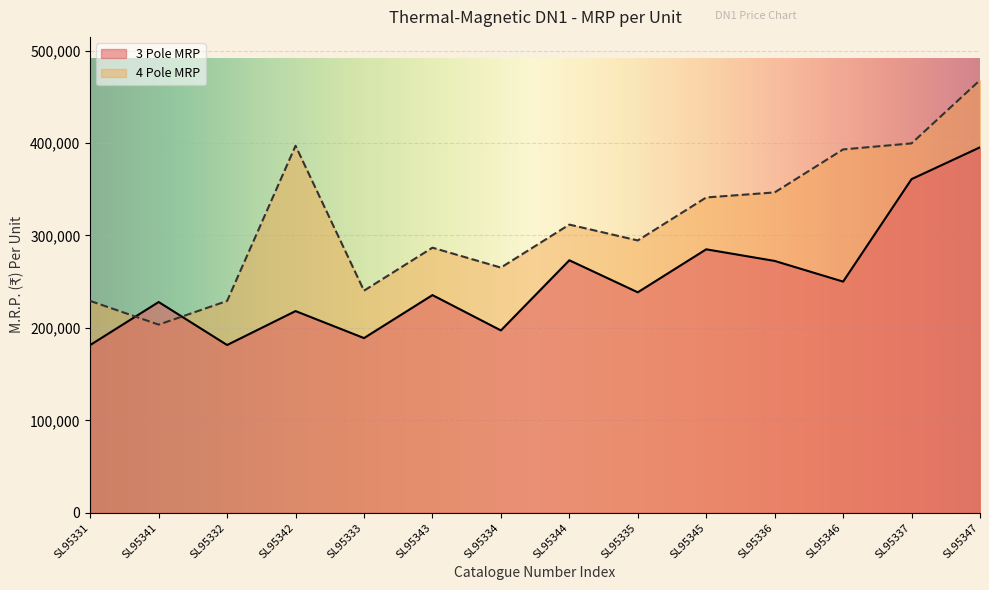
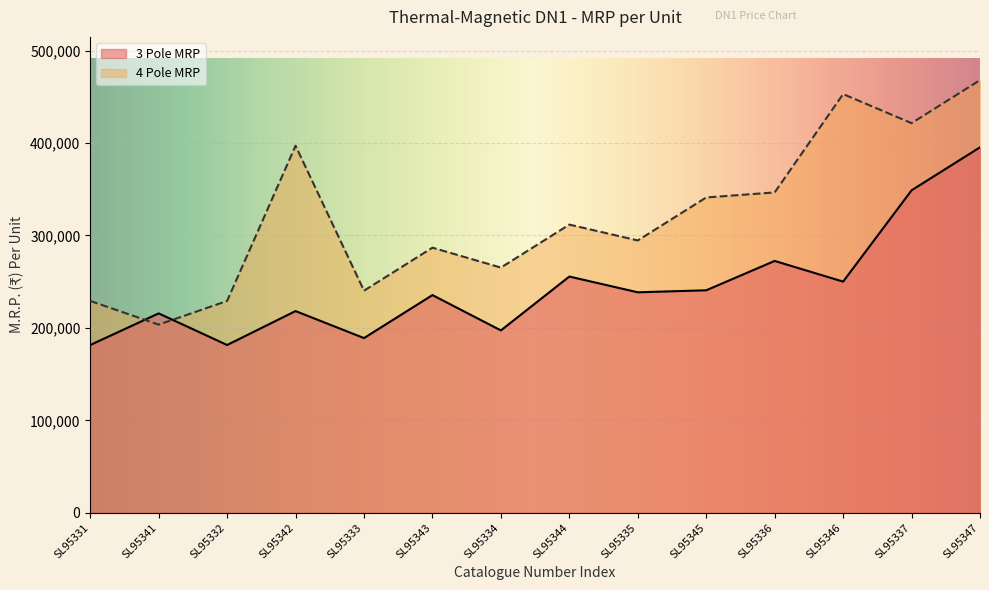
3 Pole MRP, SL95341: 230,000 -> 220,000
3 Pole MRP, SL95344: 270,000 -> 260,000
3 Pole MRP, SL95345: 280,000 -> 240,000
4 Pole MRP, SL95346: 390,000 -> 450,000
3 Pole MRP, SL95337: 360,000 -> 350,000
4 Pole MRP, SL95337: 400,000 -> 420,000
